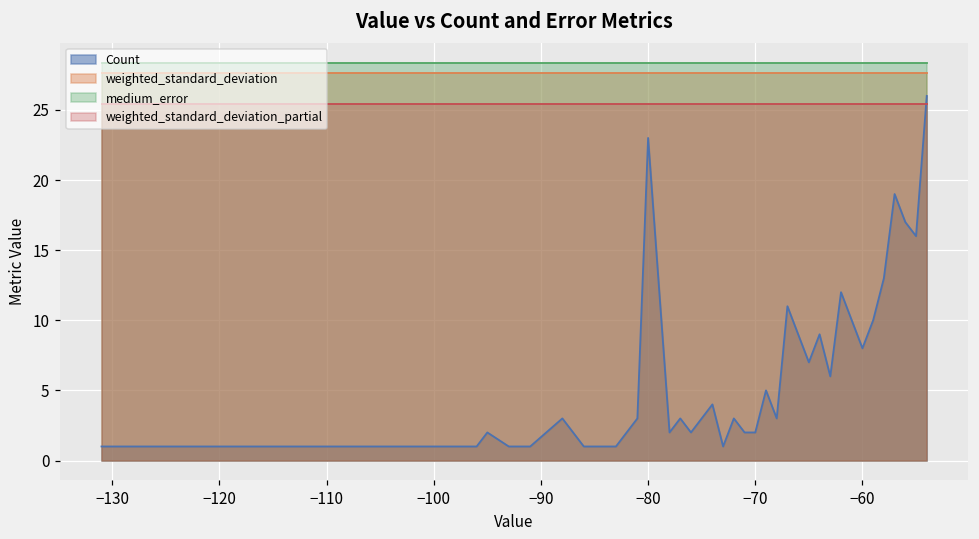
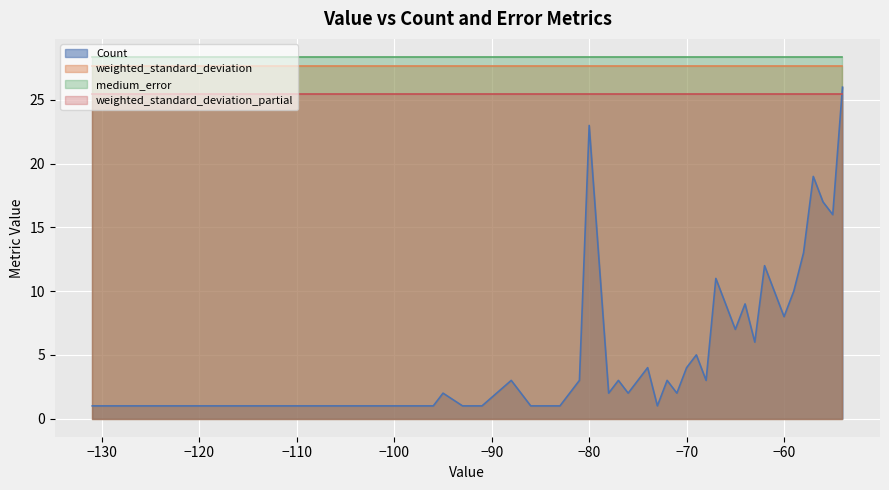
Count, −70: 2 -> 4
